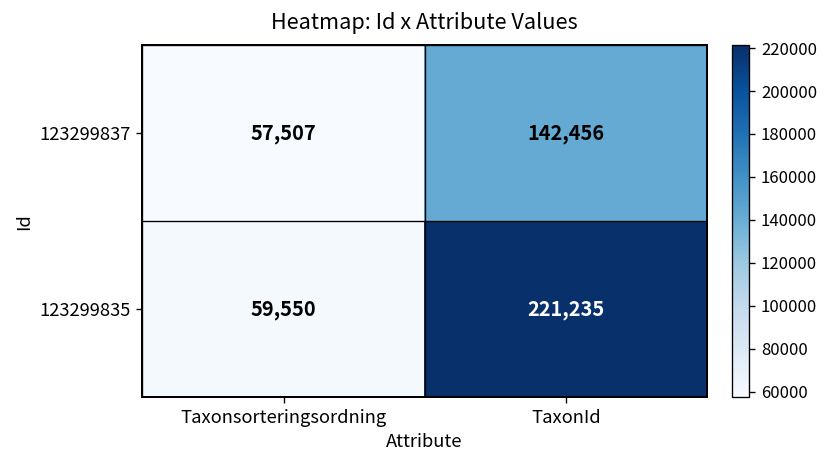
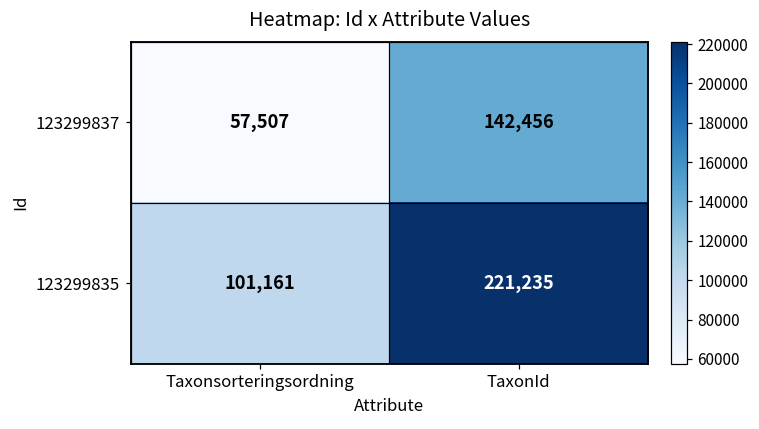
123299835, Taxonsorteringsordning: 59,550 -> 101,161
